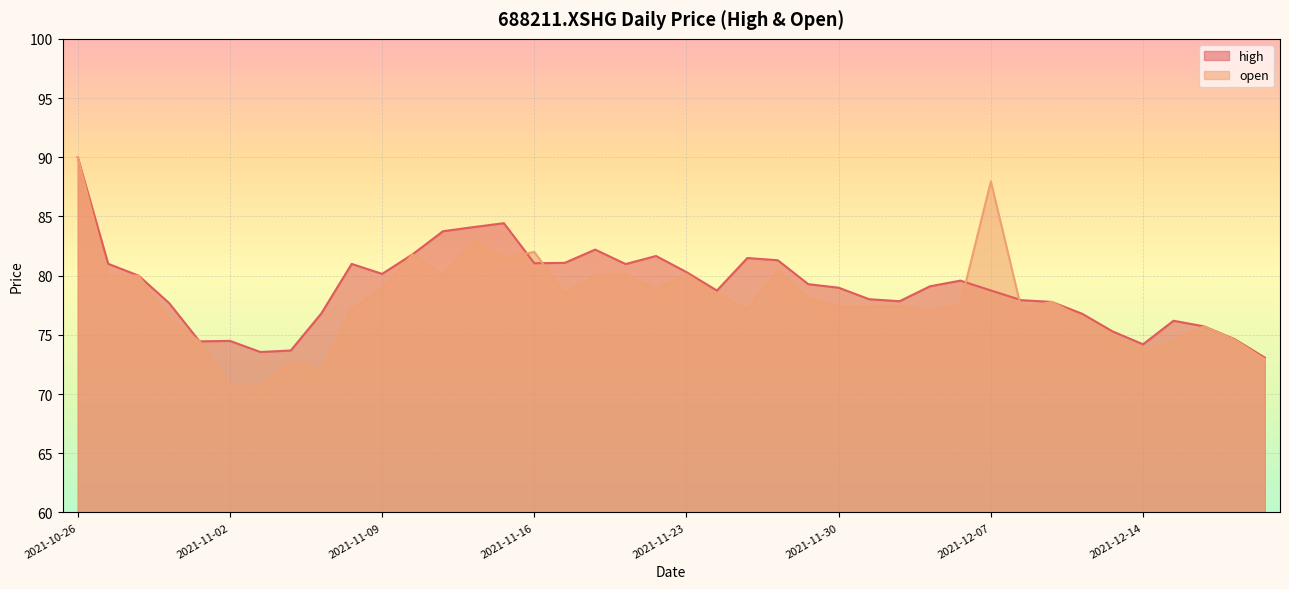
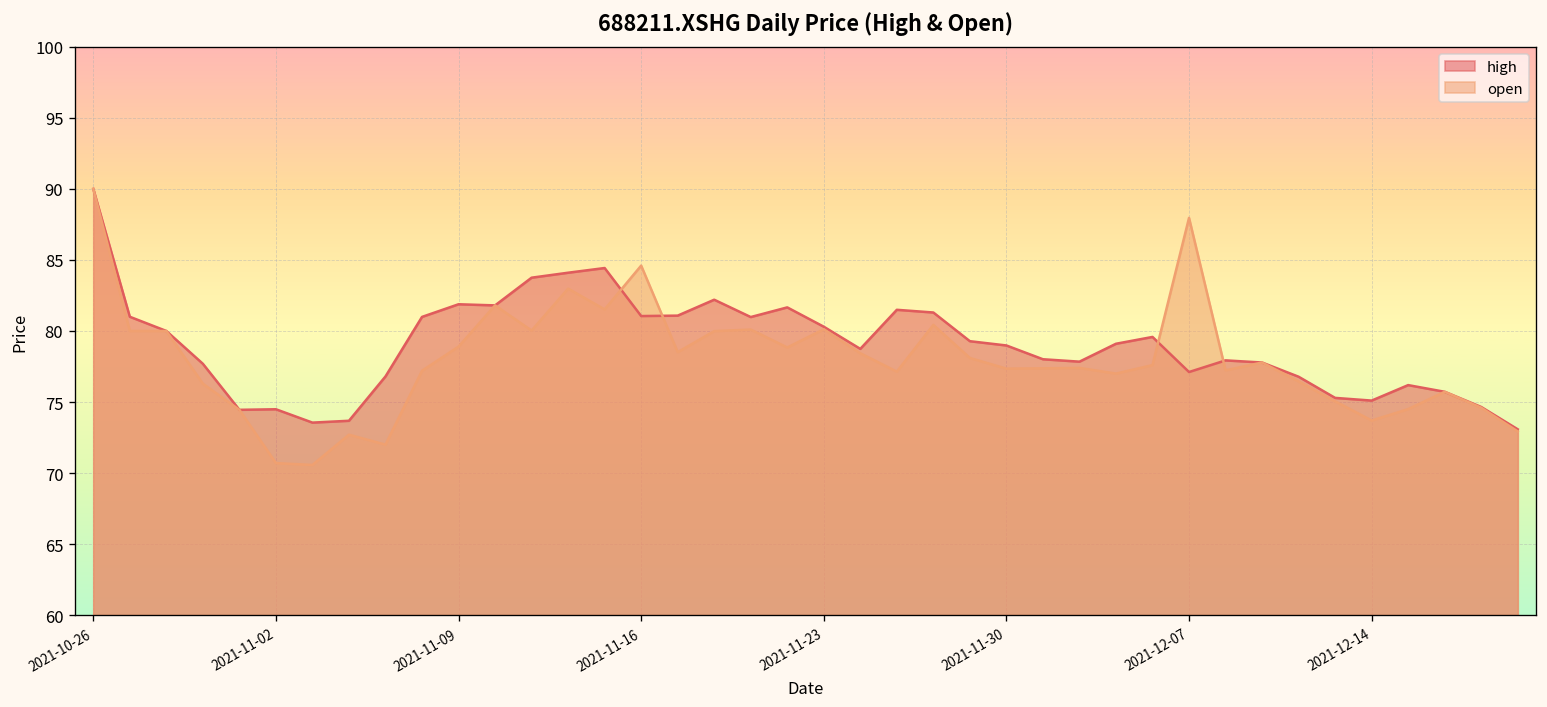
high, 2021-11-09: 80.2 -> 81.9
open, 2021-11-16: 82.0 -> 84.6
high, 2021-12-07: 78.8 -> 77.1
high, 2021-12-14: 74.2 -> 75.1
